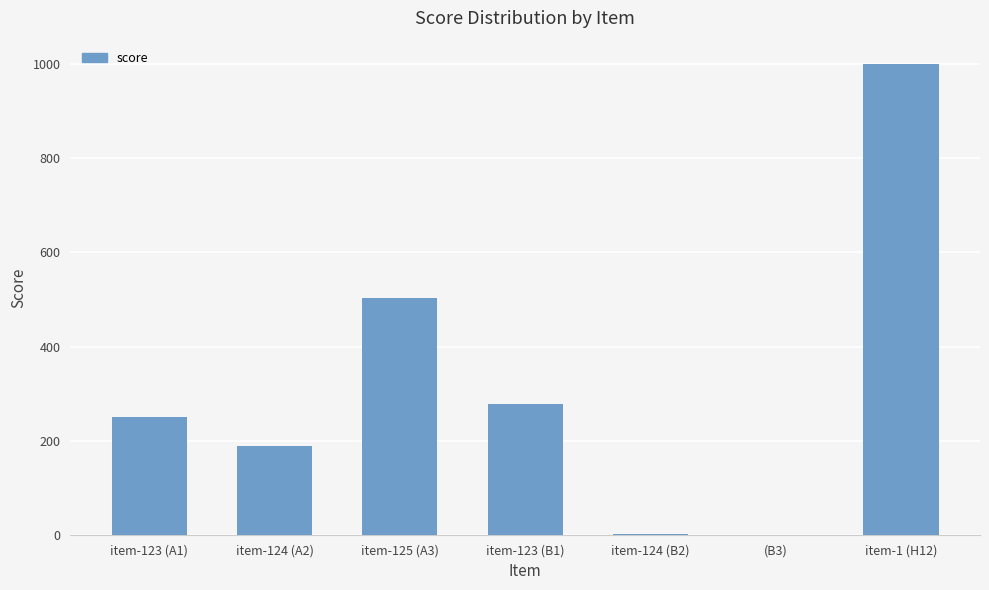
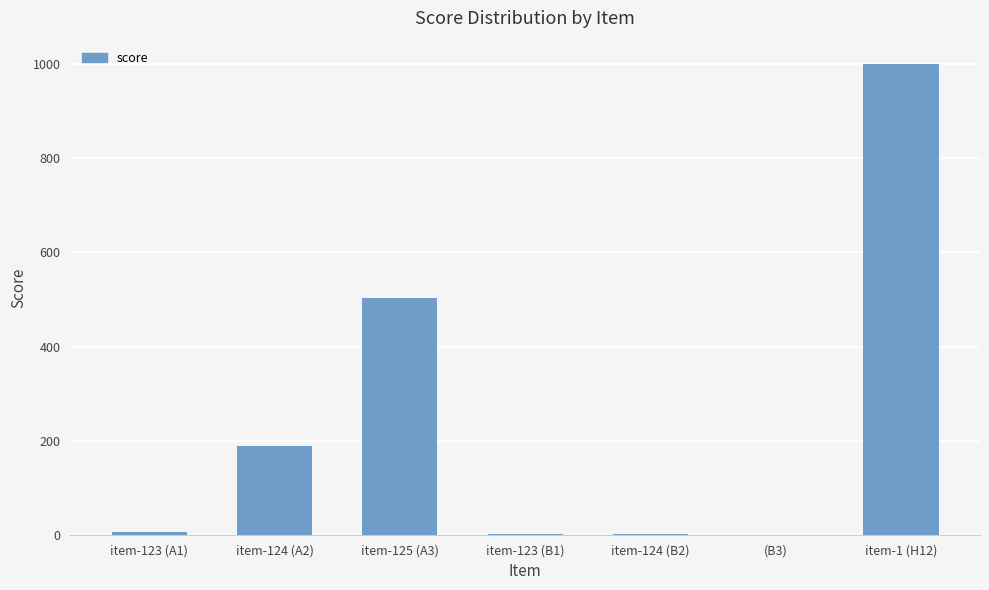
item-123 (A1): 250 -> 10
item-123 (B1): 280 -> 0
